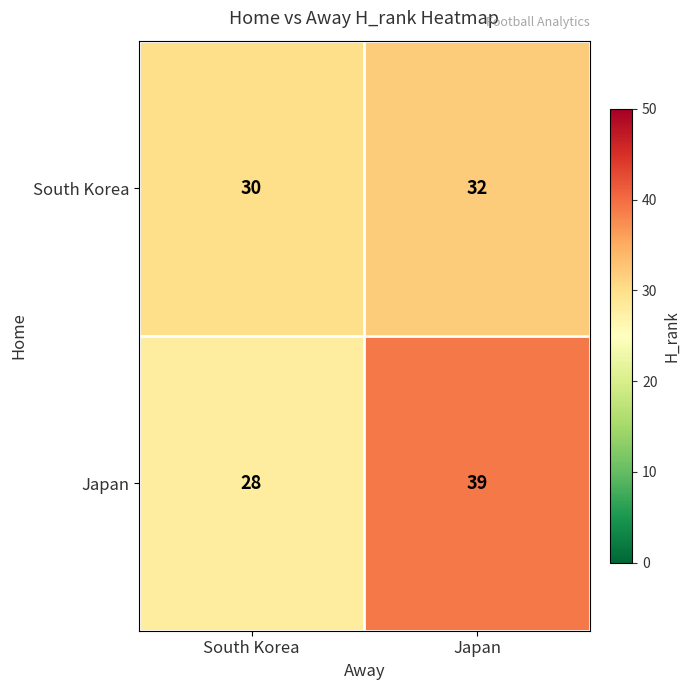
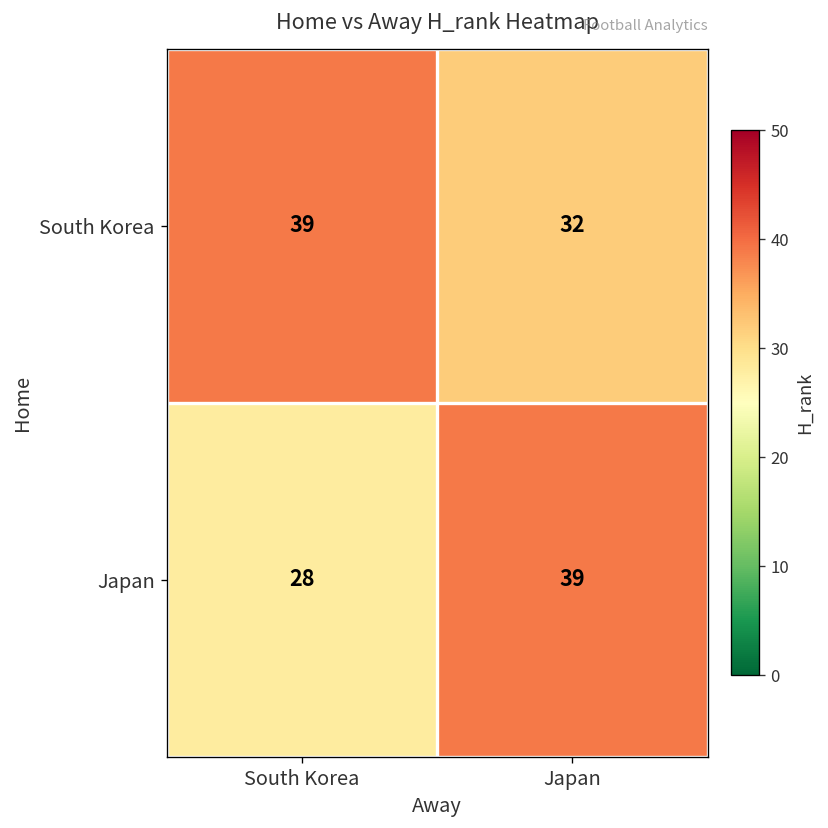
South Korea, South Korea: 30 -> 39
